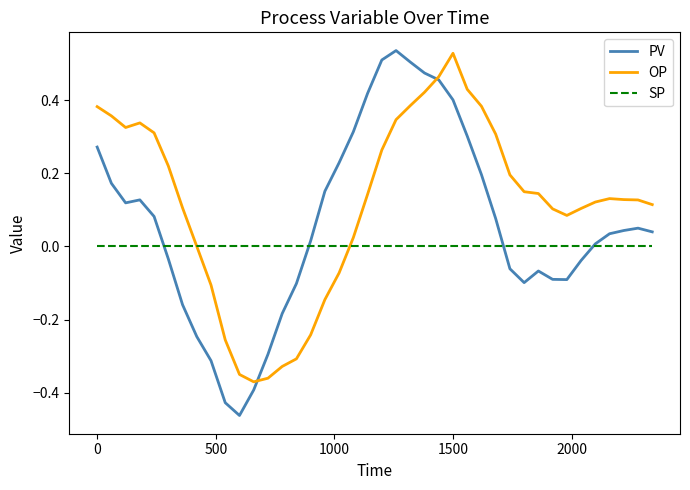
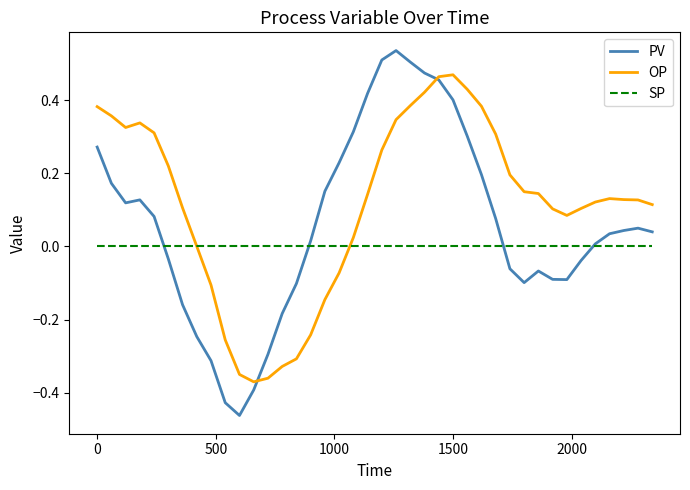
OP, 1500: 0.53 -> 0.47
